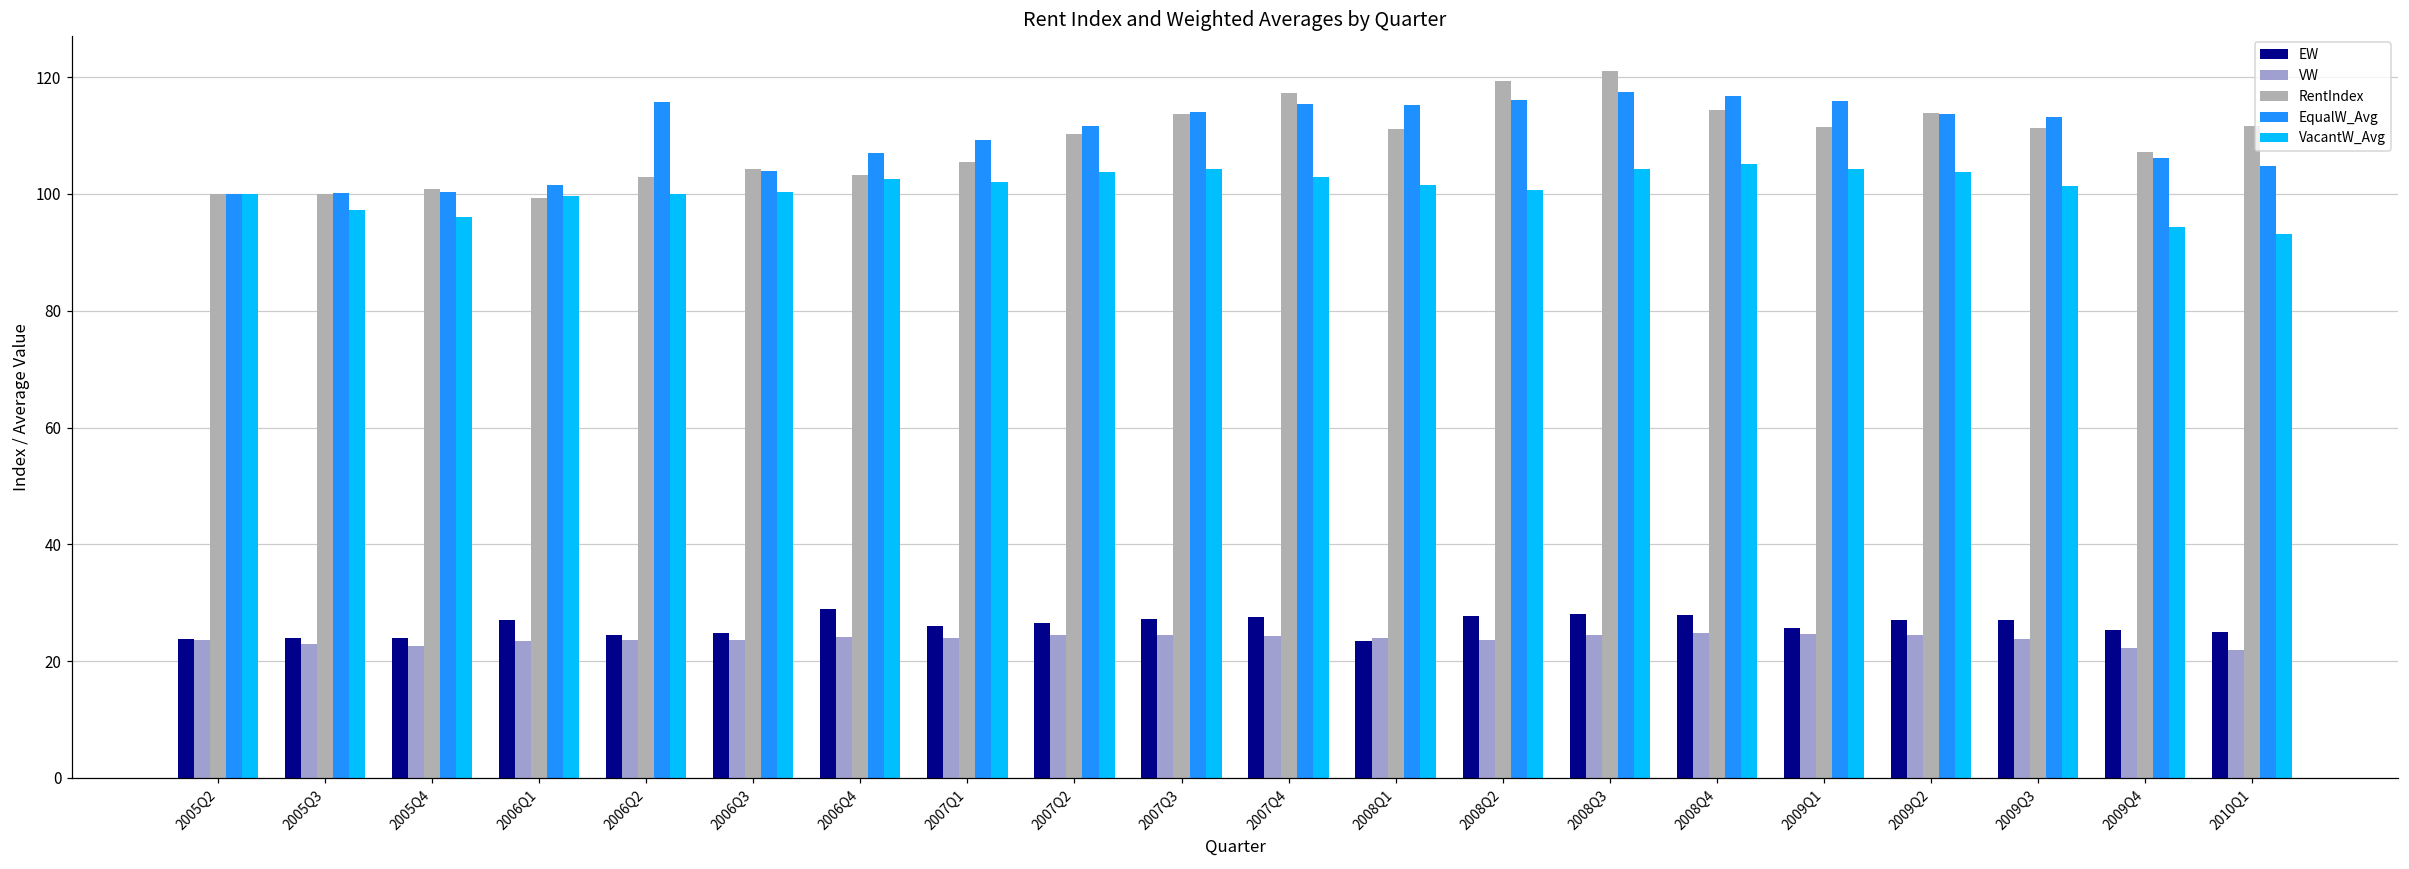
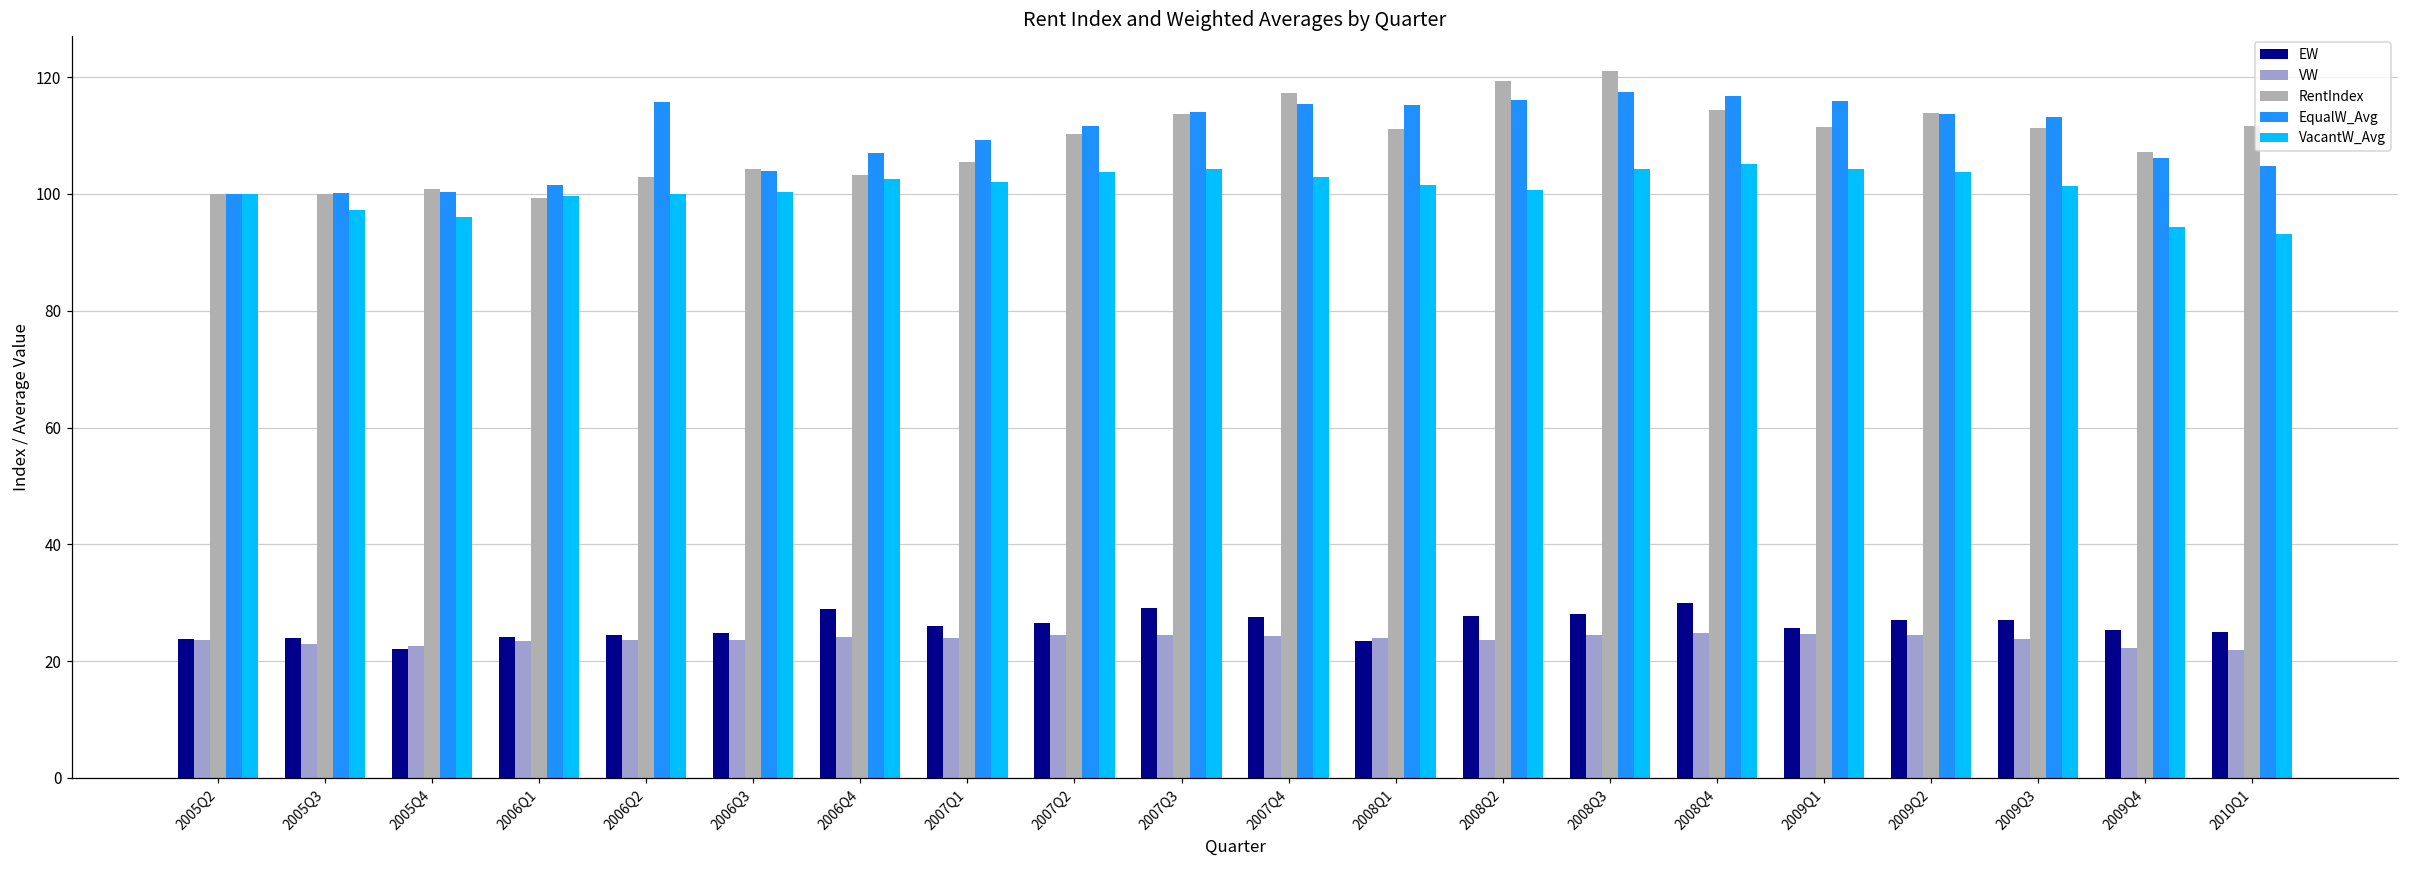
EW, 2005Q4: 24 -> 22
EW, 2006Q1: 27 -> 24
EW, 2007Q3: 27 -> 29
EW, 2008Q4: 28 -> 30
